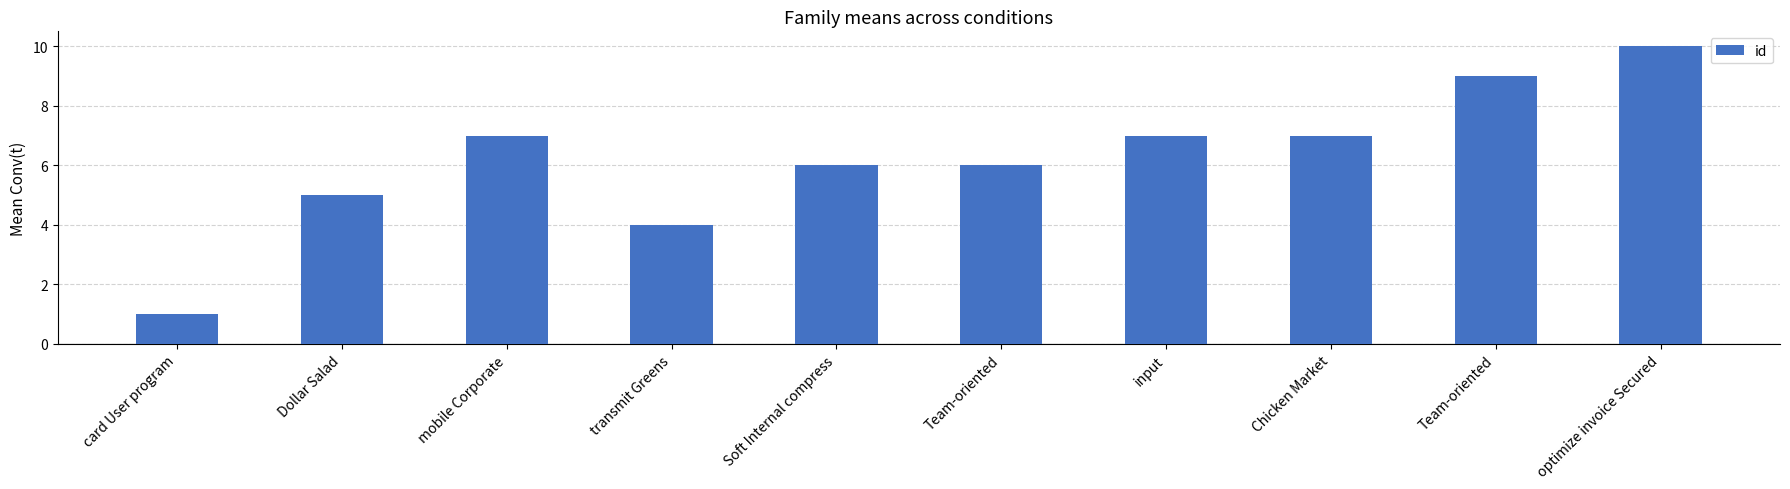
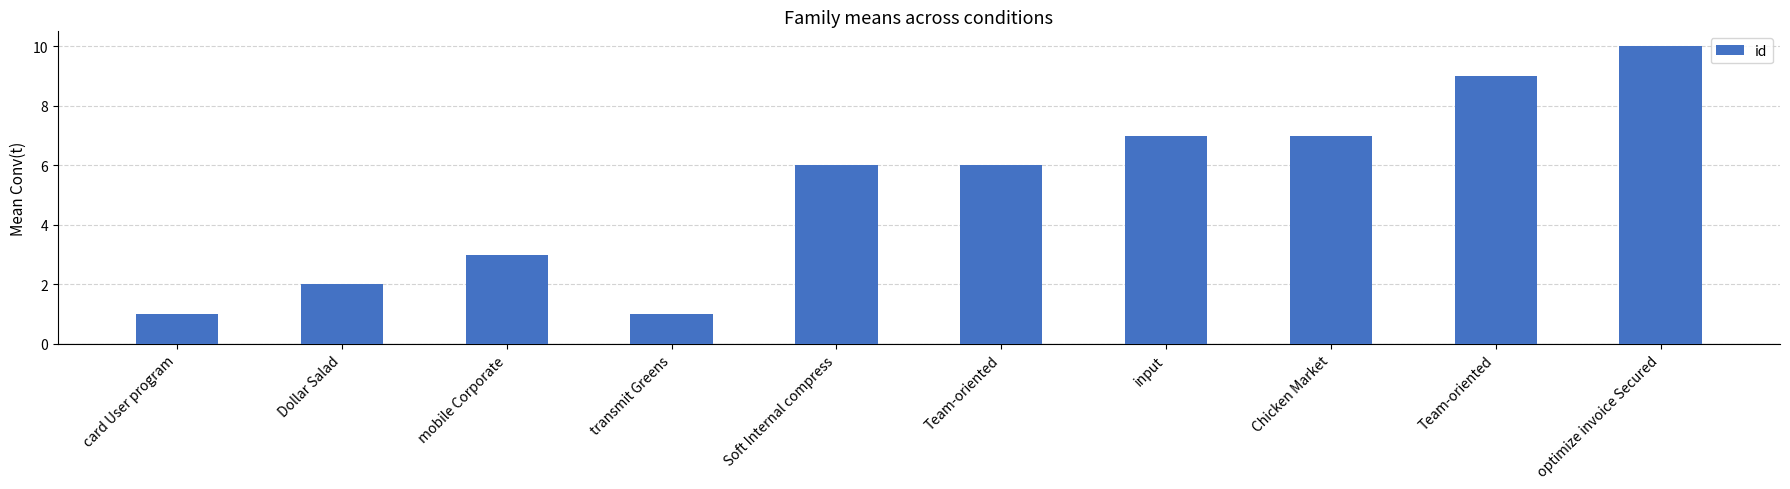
Dollar Salad: 5 -> 2
mobile Corporate: 7 -> 3
transmit Greens: 4 -> 1
